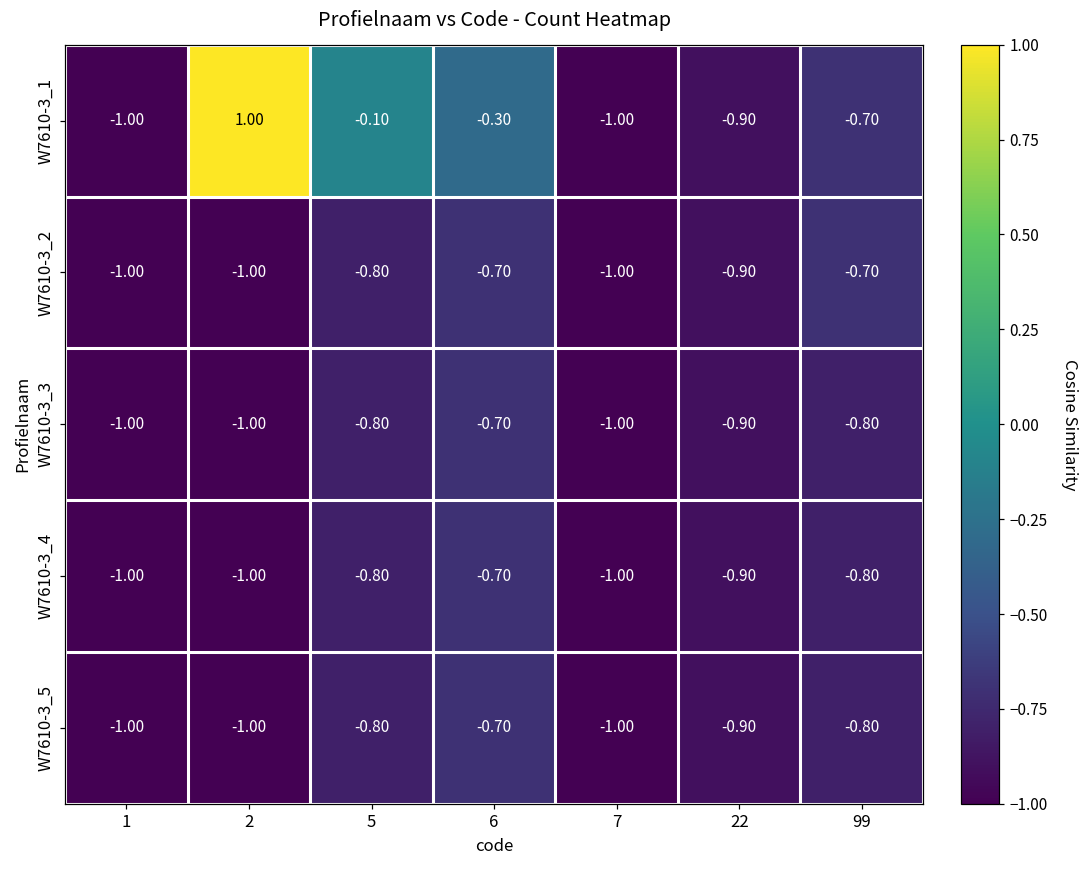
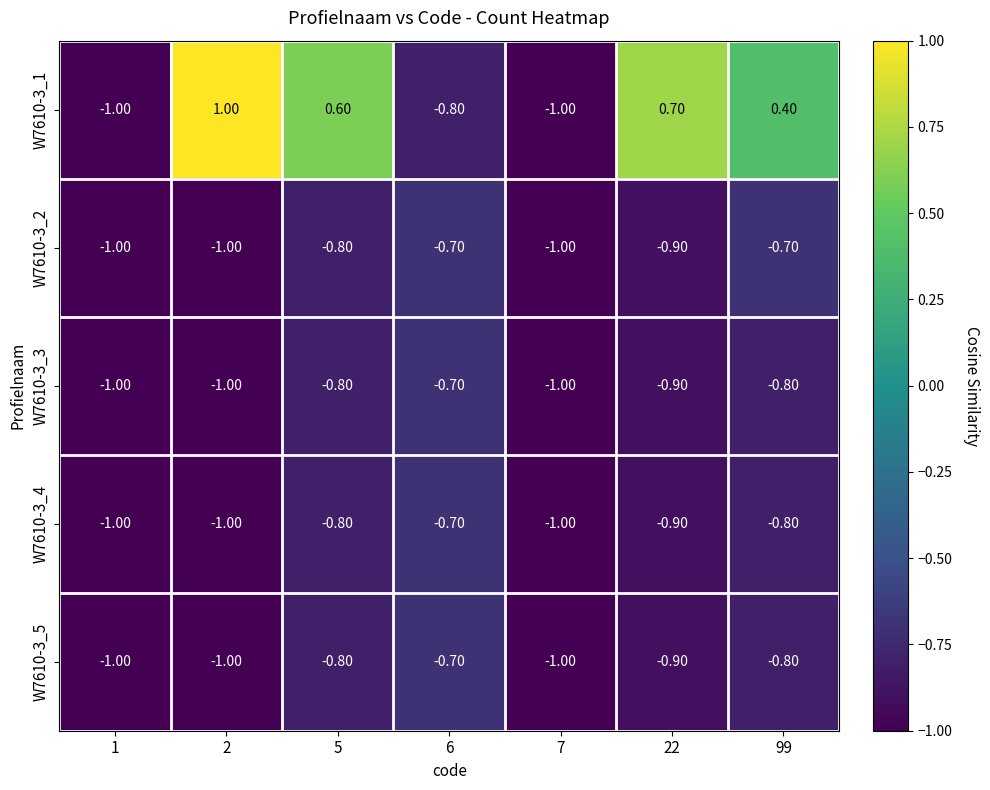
W7610-3_1, 5: -0.10 -> 0.60
W7610-3_1, 6: -0.30 -> -0.80
W7610-3_1, 22: -0.90 -> 0.70
W7610-3_1, 99: -0.70 -> 0.40
